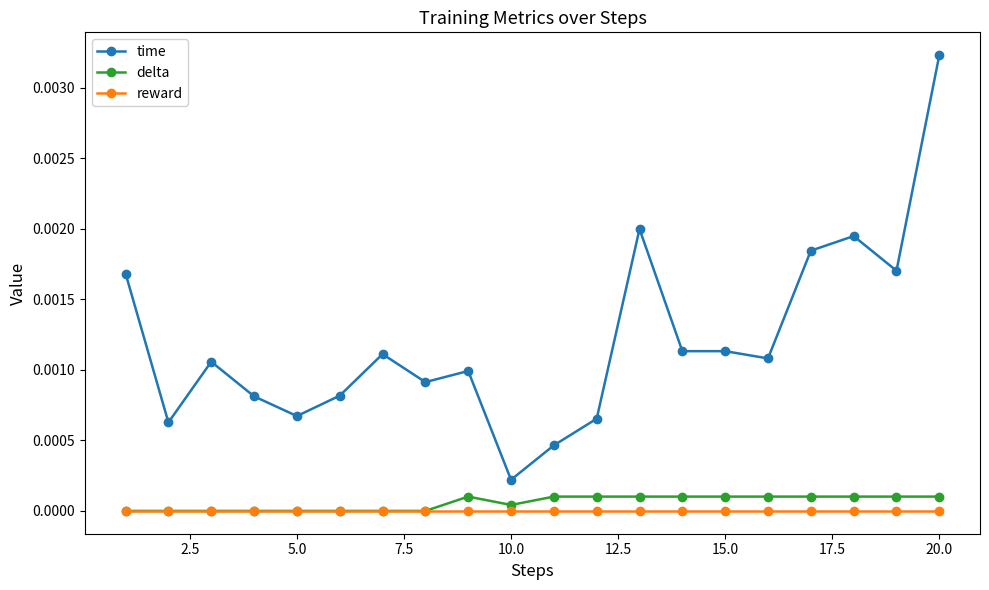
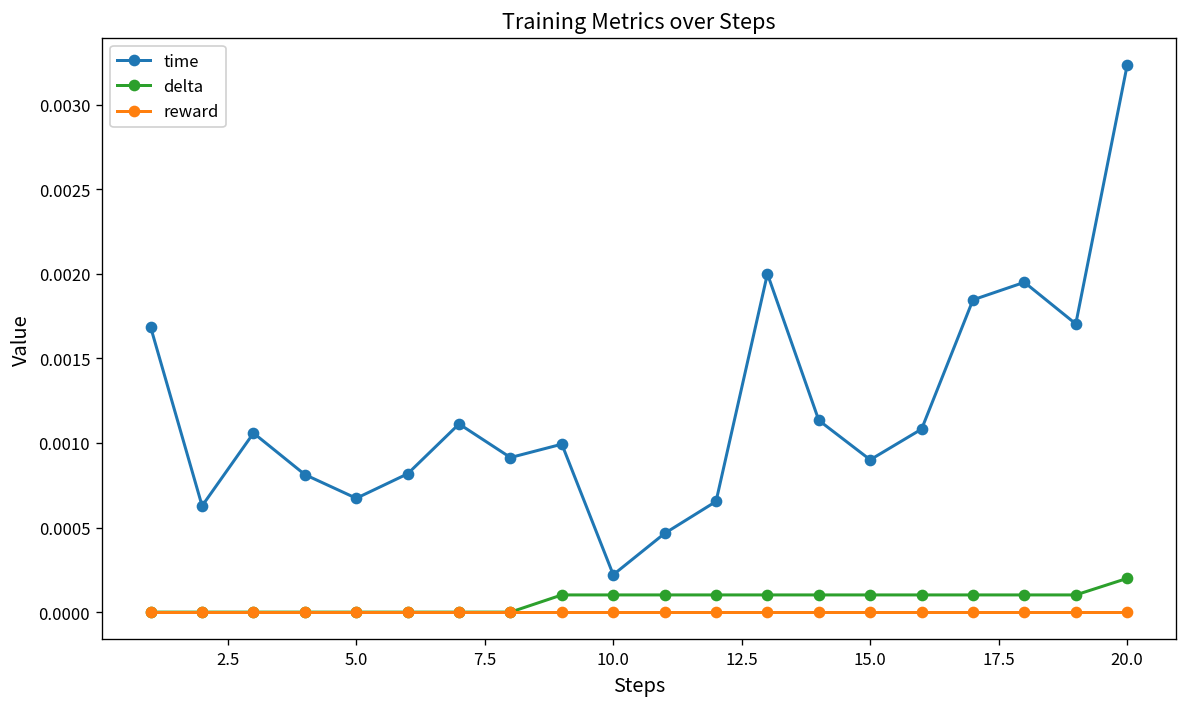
delta, 10.0: 0.00004 -> 0.00010
time, 15.0: 0.00113 -> 0.00090
delta, 20.0: 0.00010 -> 0.00020
